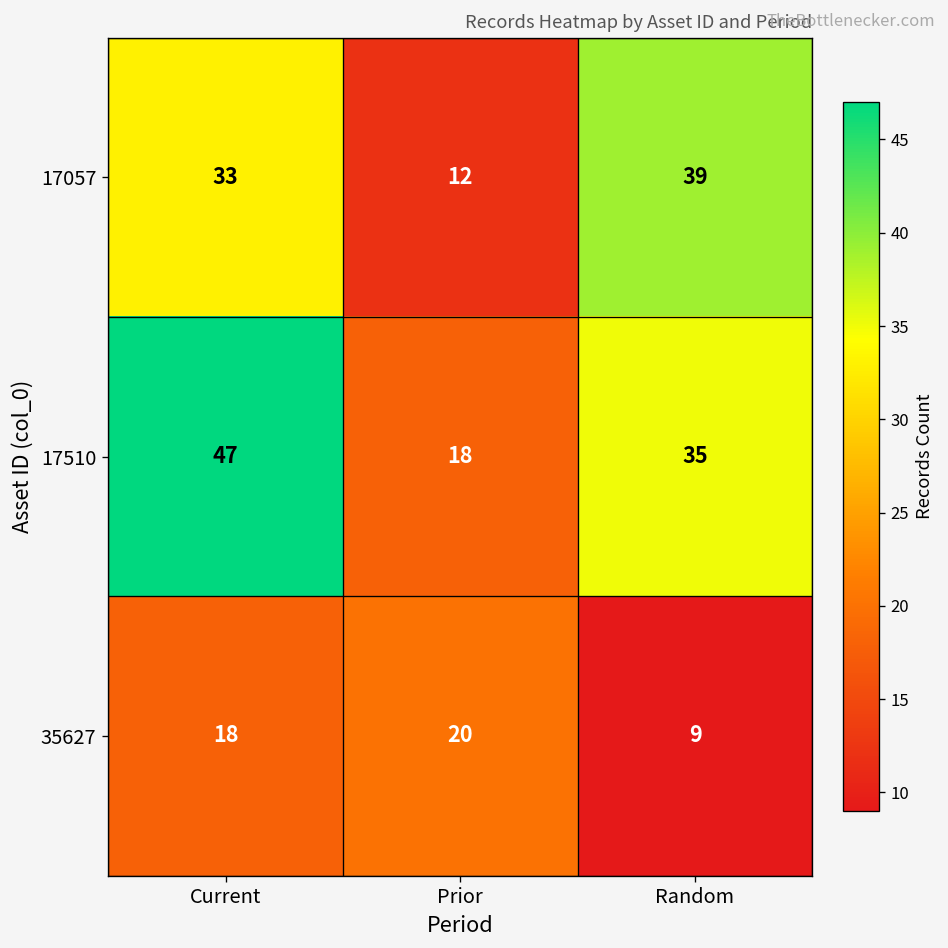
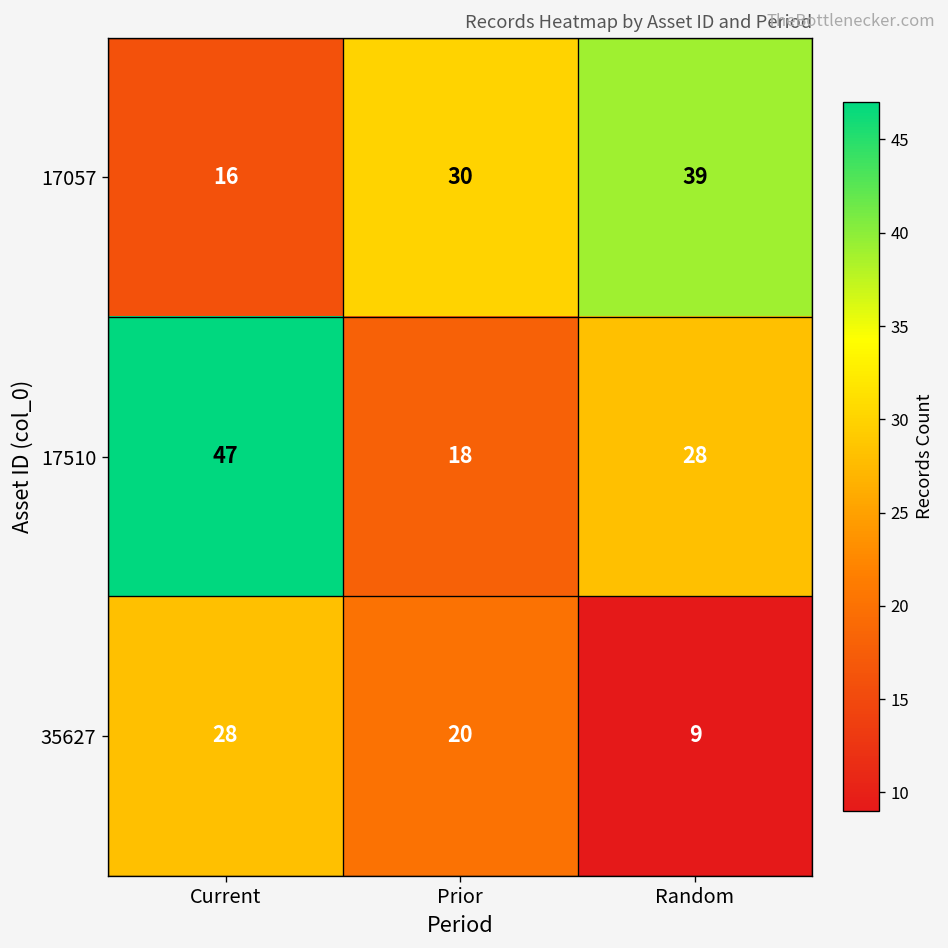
17057, Current: 33 -> 16
17057, Prior: 12 -> 30
17510, Random: 35 -> 28
35627, Current: 18 -> 28
